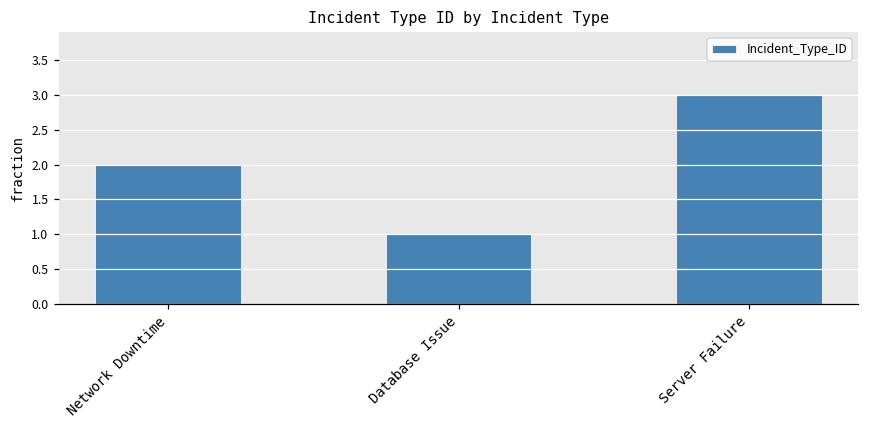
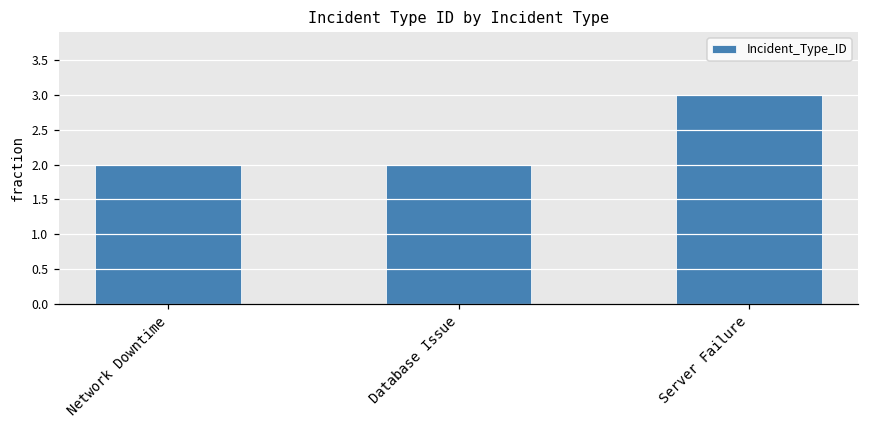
Database Issue: 1 -> 2
